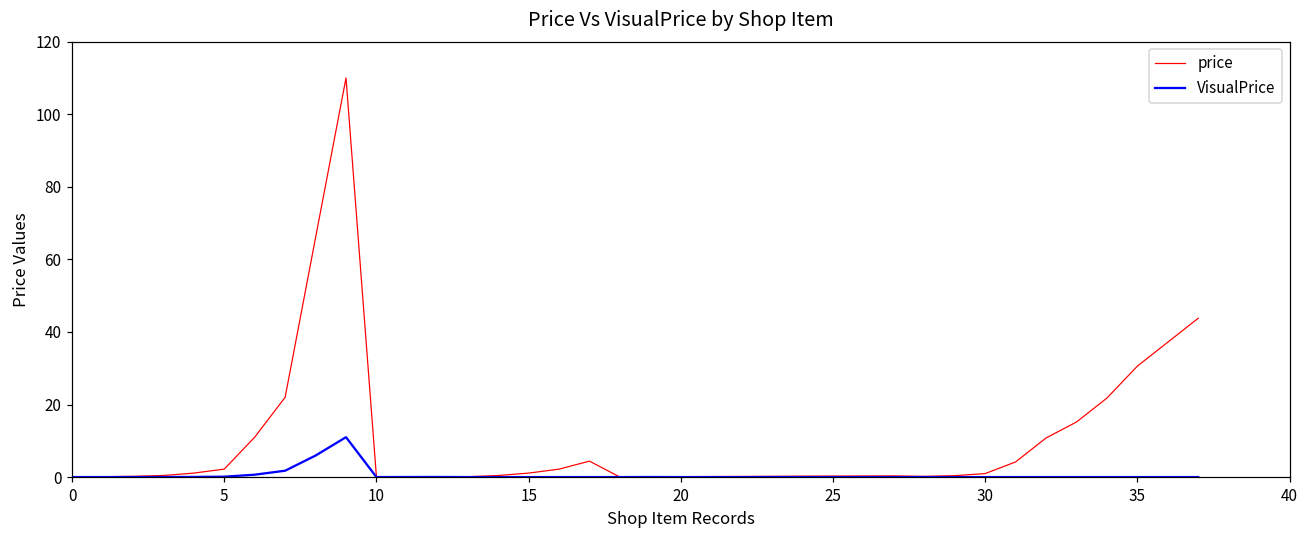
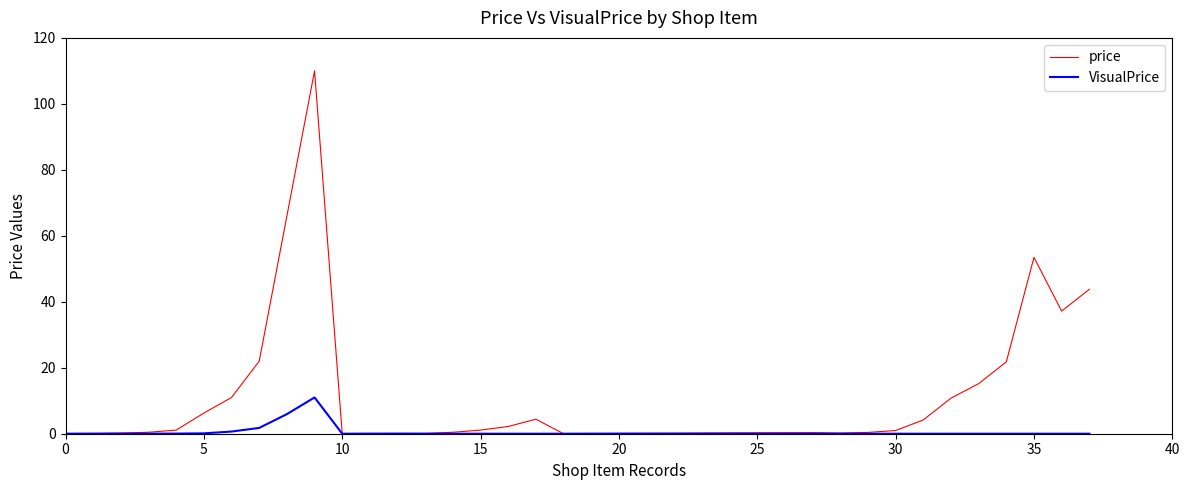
price, 5: 2 -> 6
price, 35: 31 -> 53
